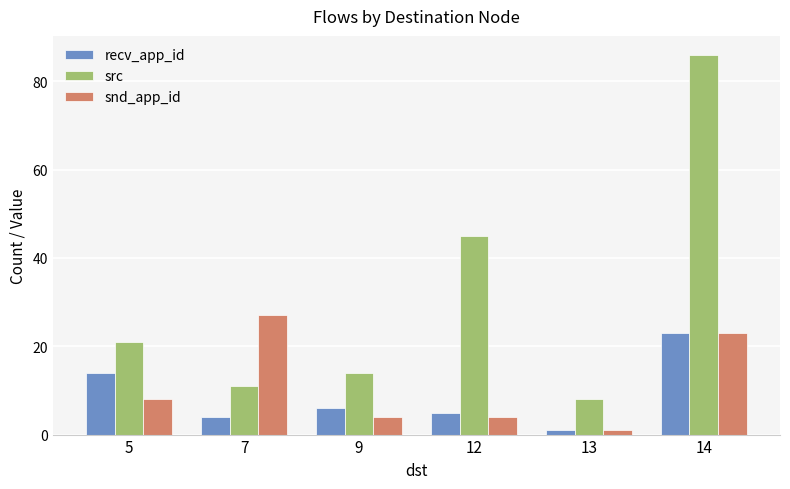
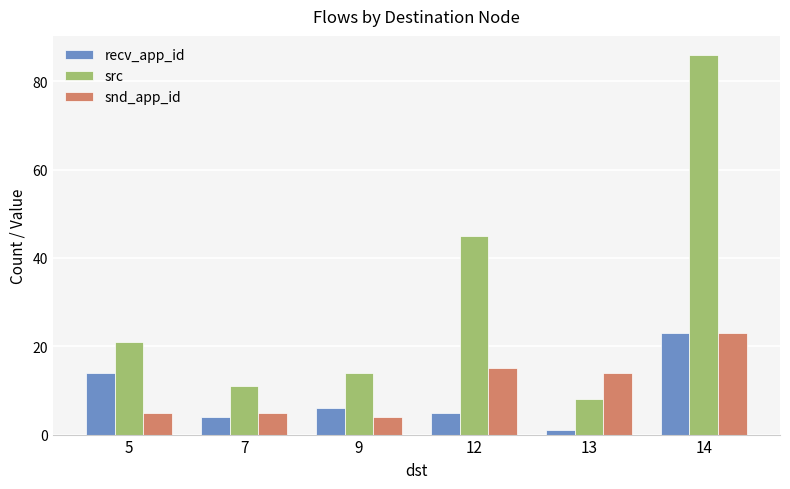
snd_app_id, 5: 8 -> 5
snd_app_id, 7: 27 -> 5
snd_app_id, 12: 4 -> 15
snd_app_id, 13: 1 -> 14
